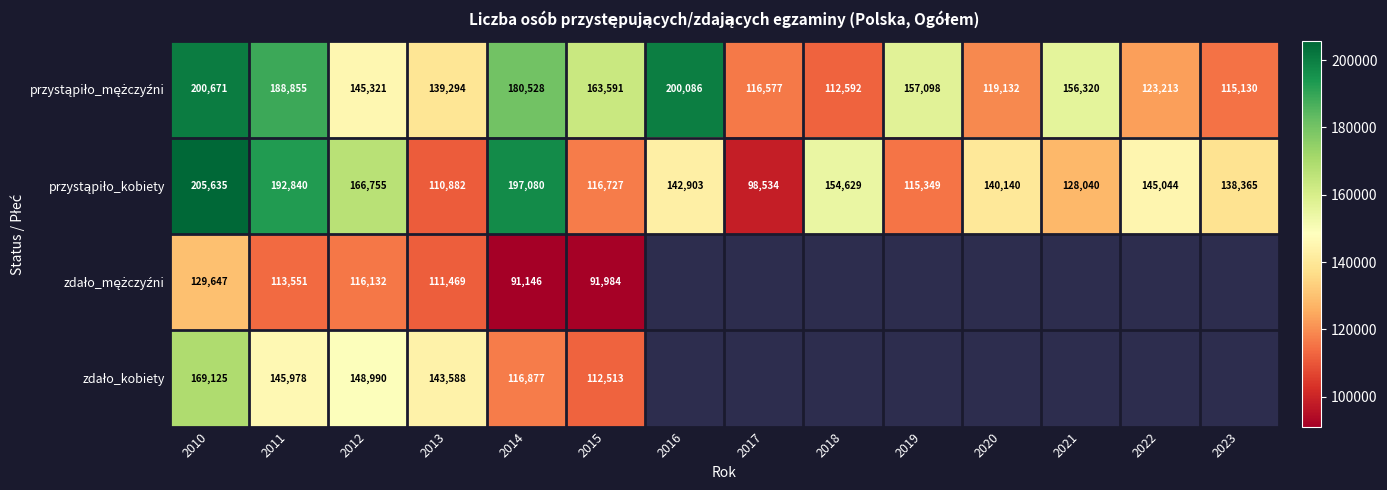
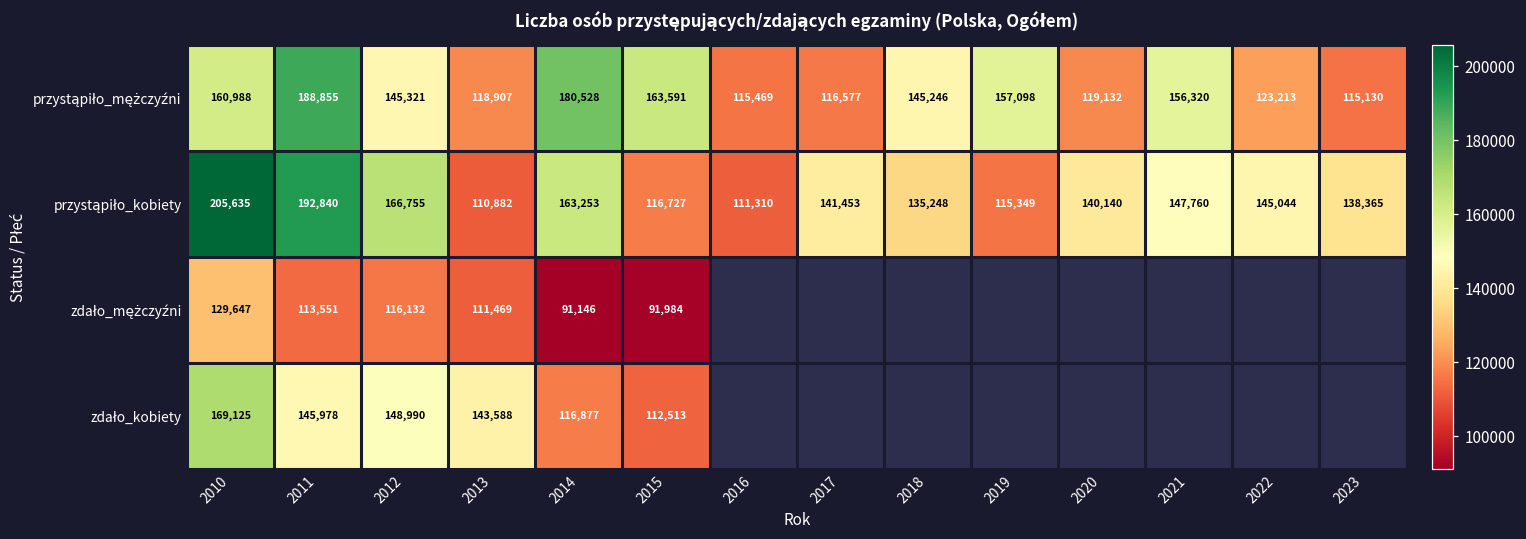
przystąpiło_mężczyźni, 2010: 200,671 -> 160,988
przystąpiło_mężczyźni, 2013: 139,294 -> 118,907
przystąpiło_mężczyźni, 2016: 200,086 -> 115,469
przystąpiło_mężczyźni, 2018: 112,592 -> 145,246
przystąpiło_kobiety, 2014: 197,080 -> 163,253
przystąpiło_kobiety, 2016: 142,903 -> 111,310
przystąpiło_kobiety, 2017: 98,534 -> 141,453
przystąpiło_kobiety, 2018: 154,629 -> 135,248
przystąpiło_kobiety, 2021: 128,040 -> 147,760
